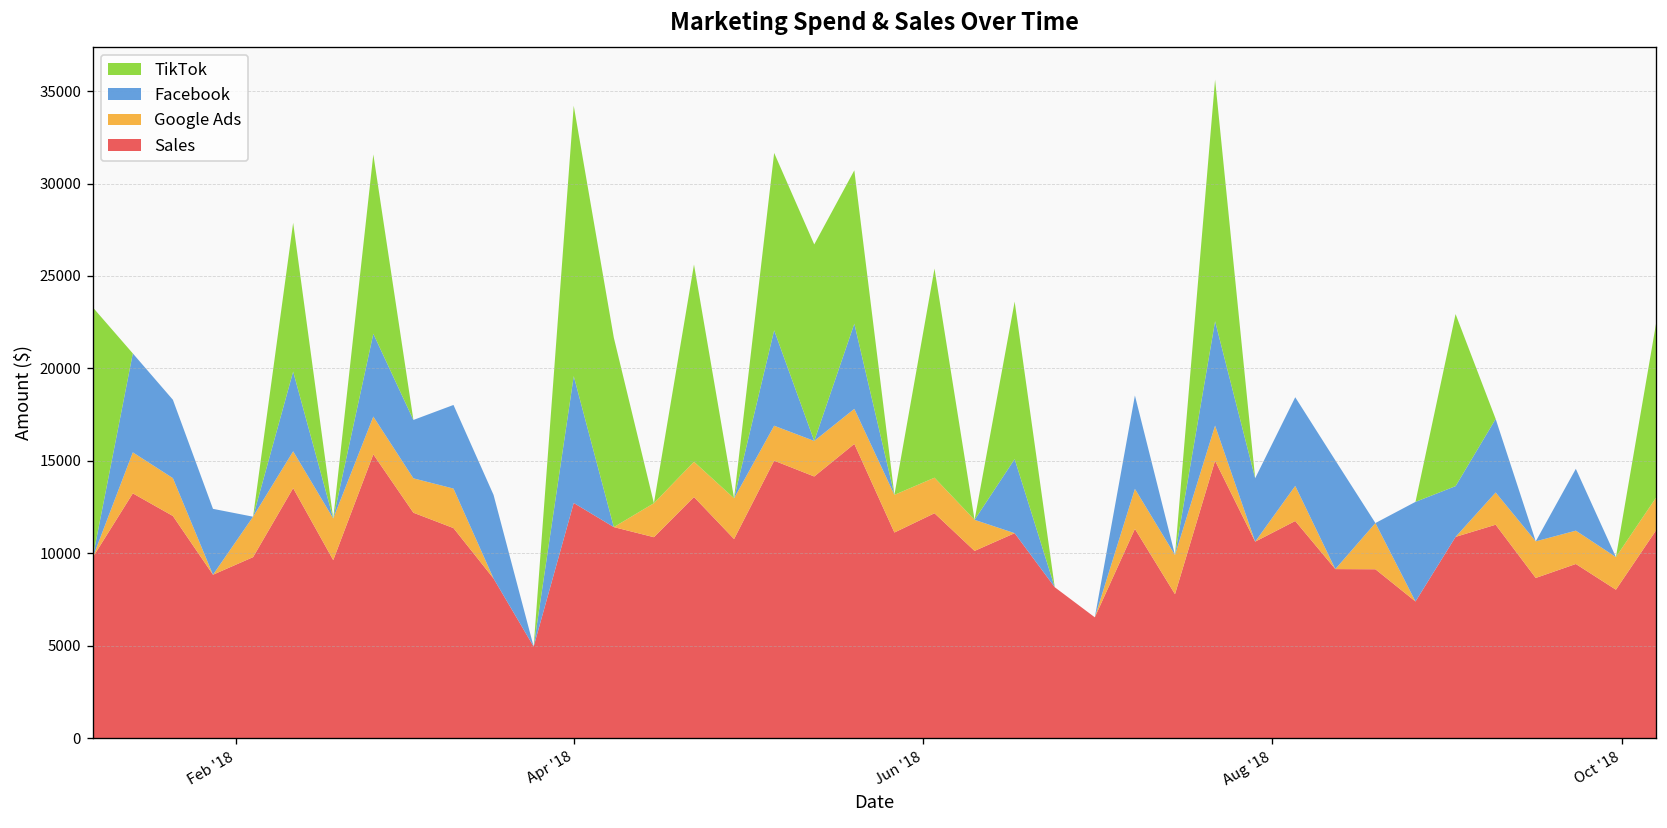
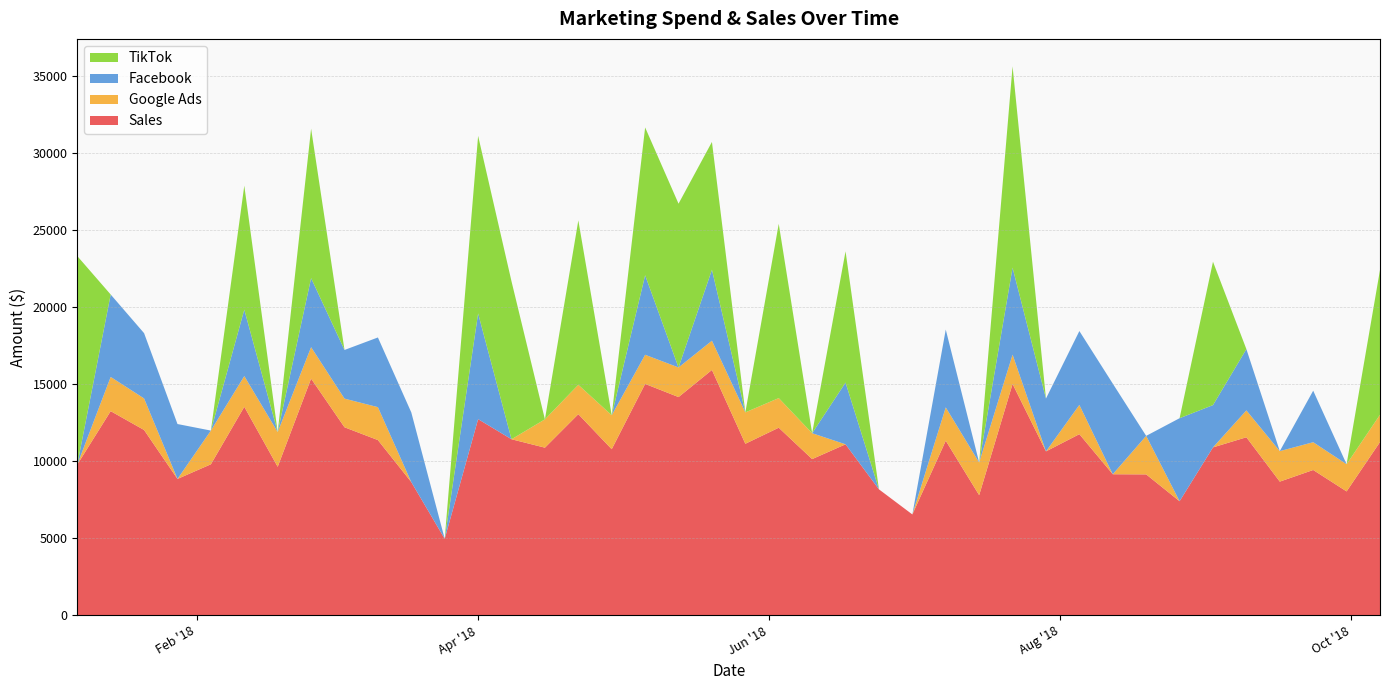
TikTok, Apr '18: 14600 -> 11500
